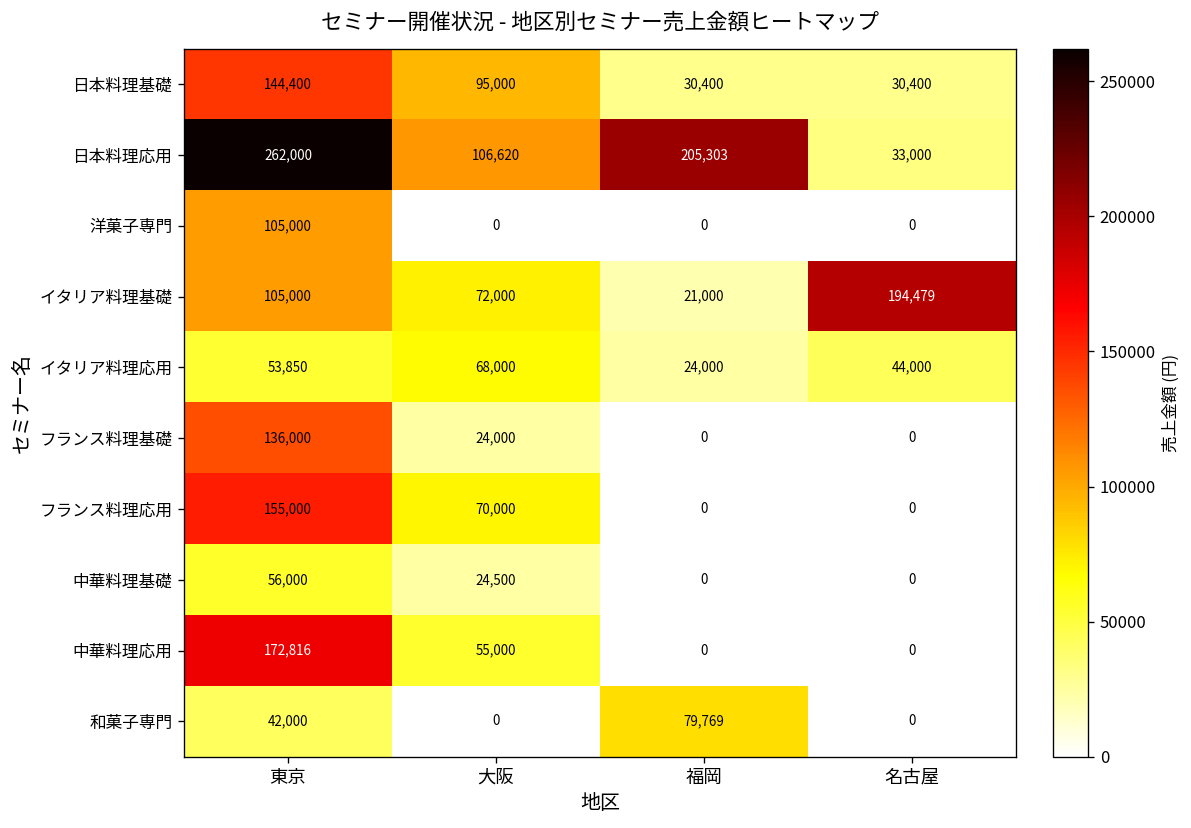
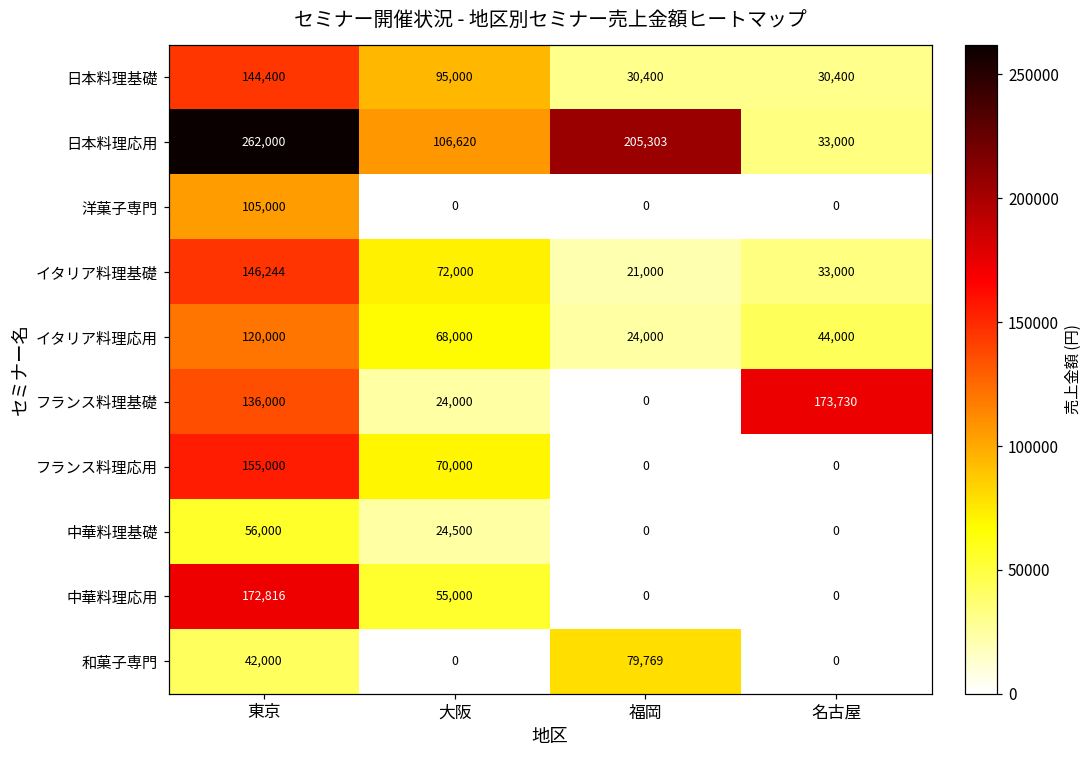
イタリア料理基礎, 東京: 105,000 -> 146,244
イタリア料理基礎, 名古屋: 194,479 -> 33,000
イタリア料理応用, 東京: 53,850 -> 120,000
フランス料理基礎, 名古屋: 0 -> 173,730
